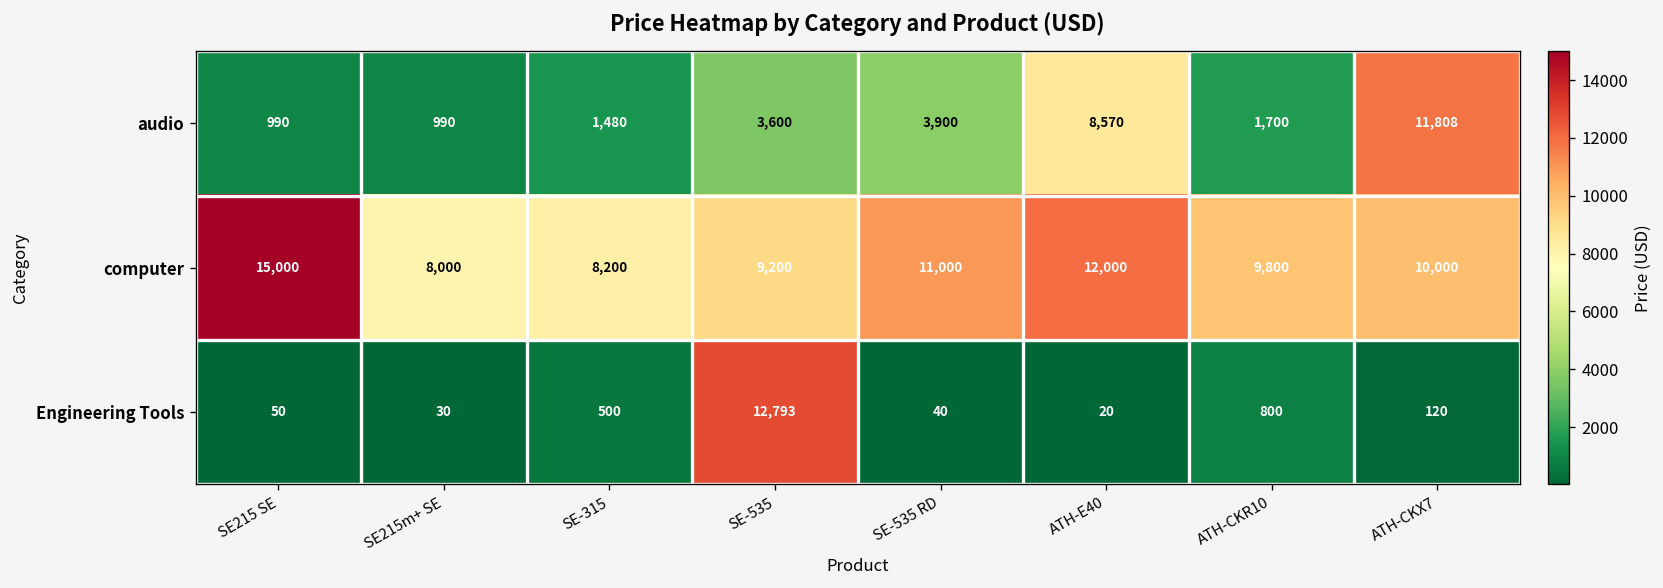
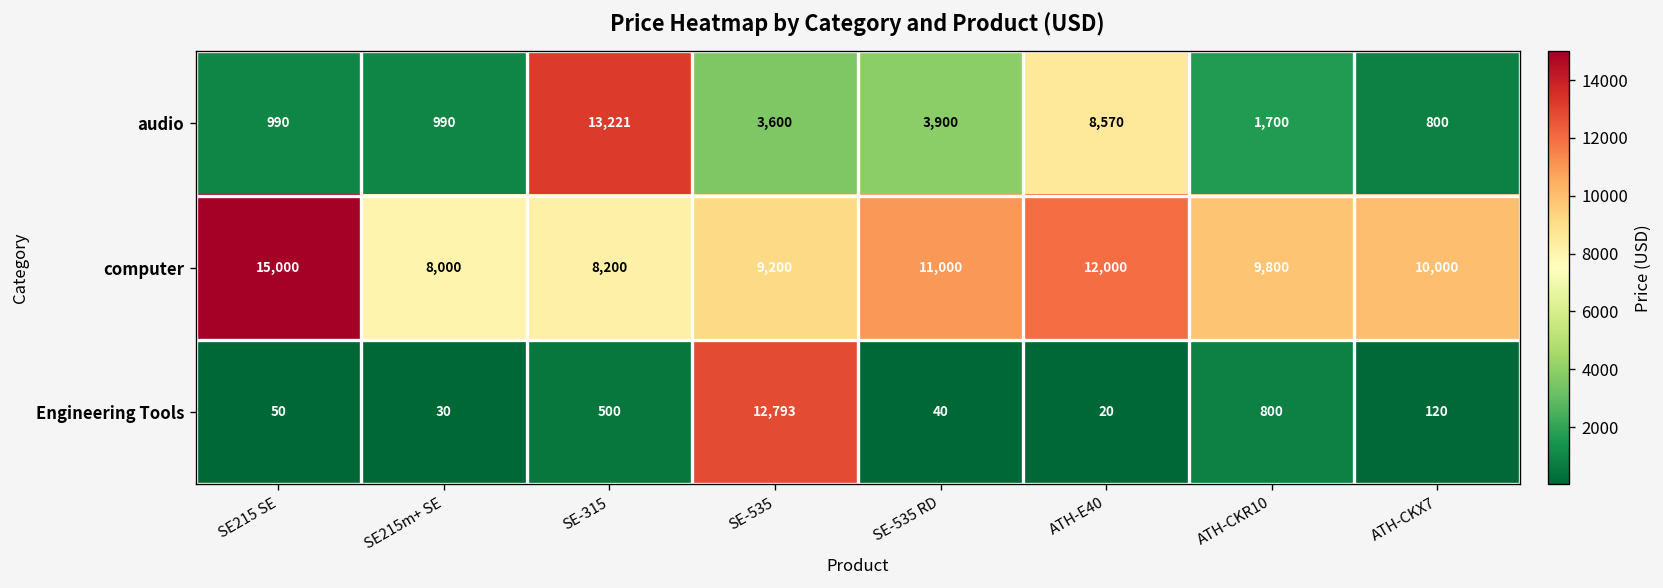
audio, SE-315: 1,480 -> 13,221
audio, ATH-CKX7: 11,808 -> 800
